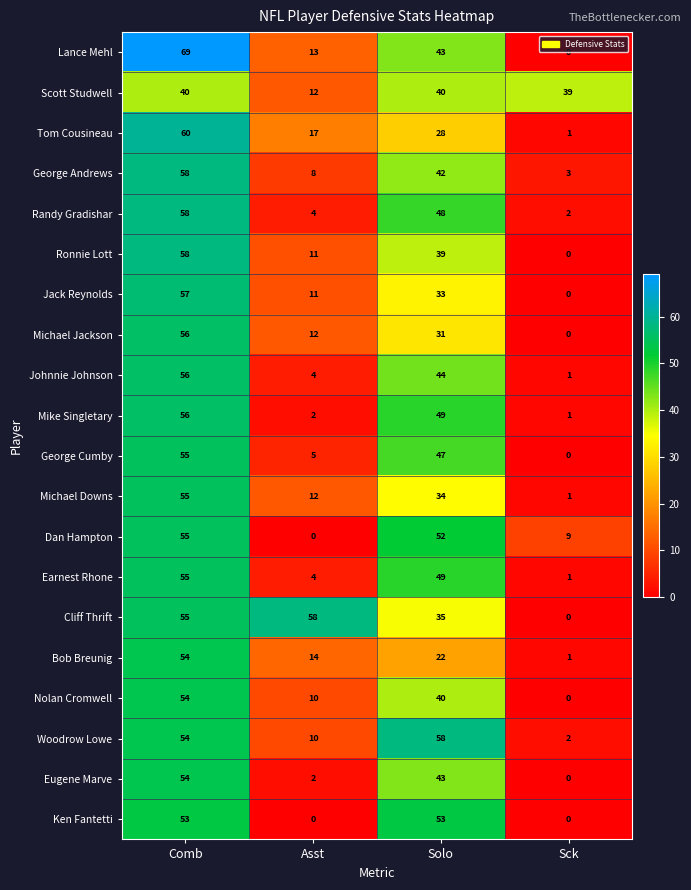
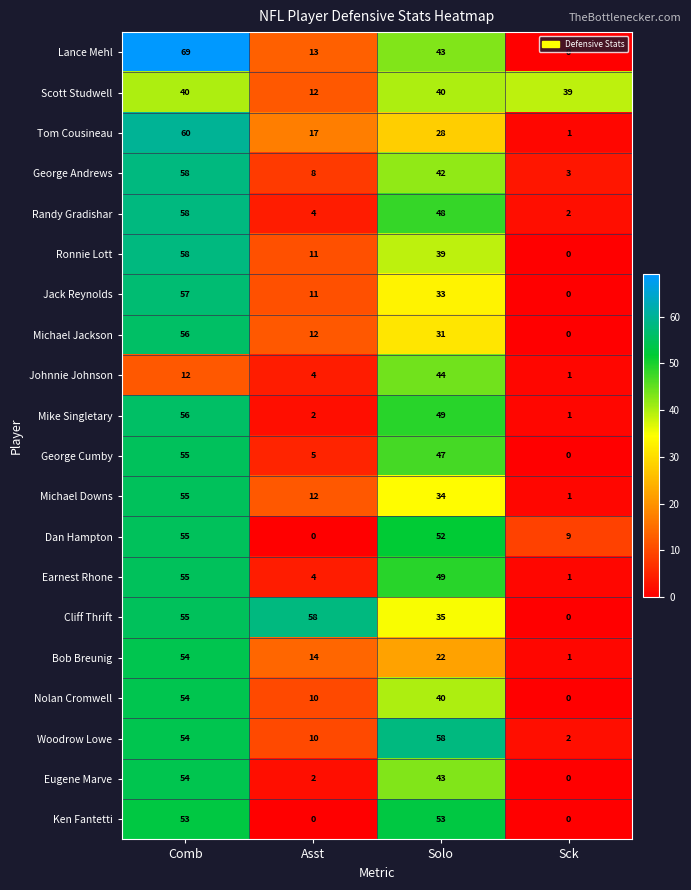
Johnnie Johnson, Comb: 56 -> 12
